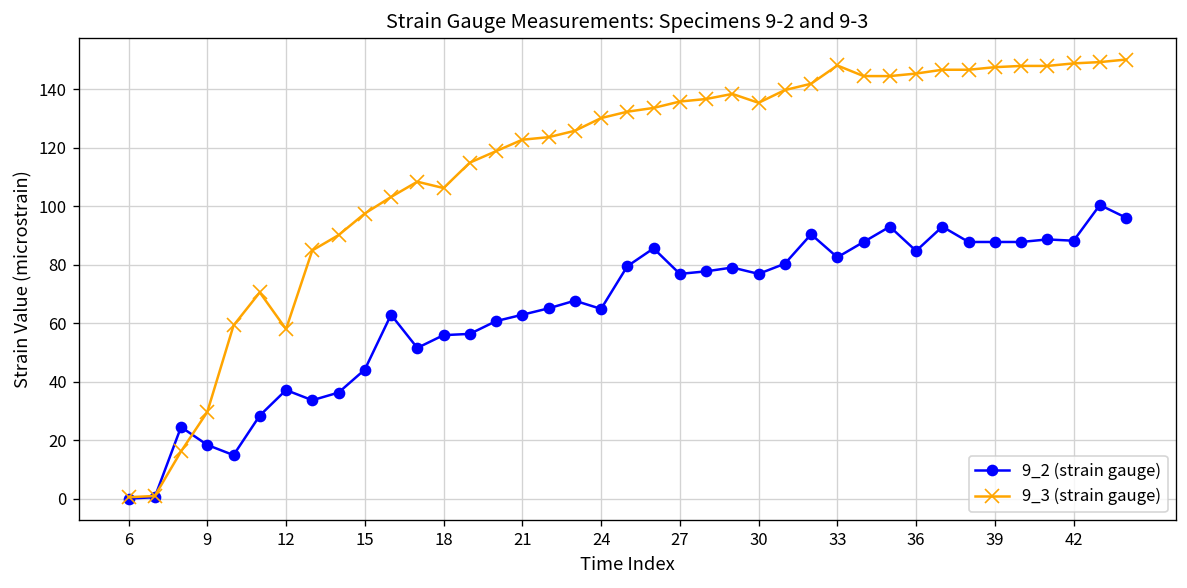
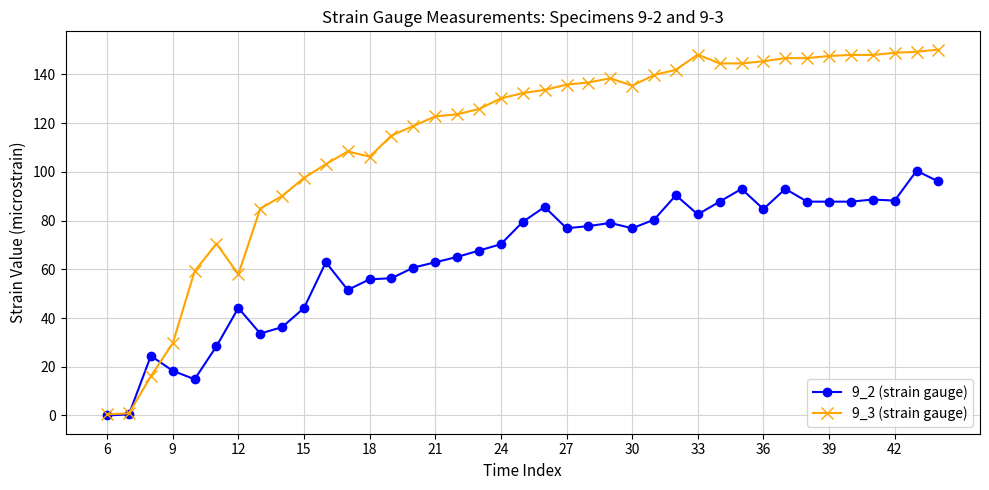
9_2 (strain gauge), 12: 37 -> 44
9_2 (strain gauge), 24: 65 -> 70
